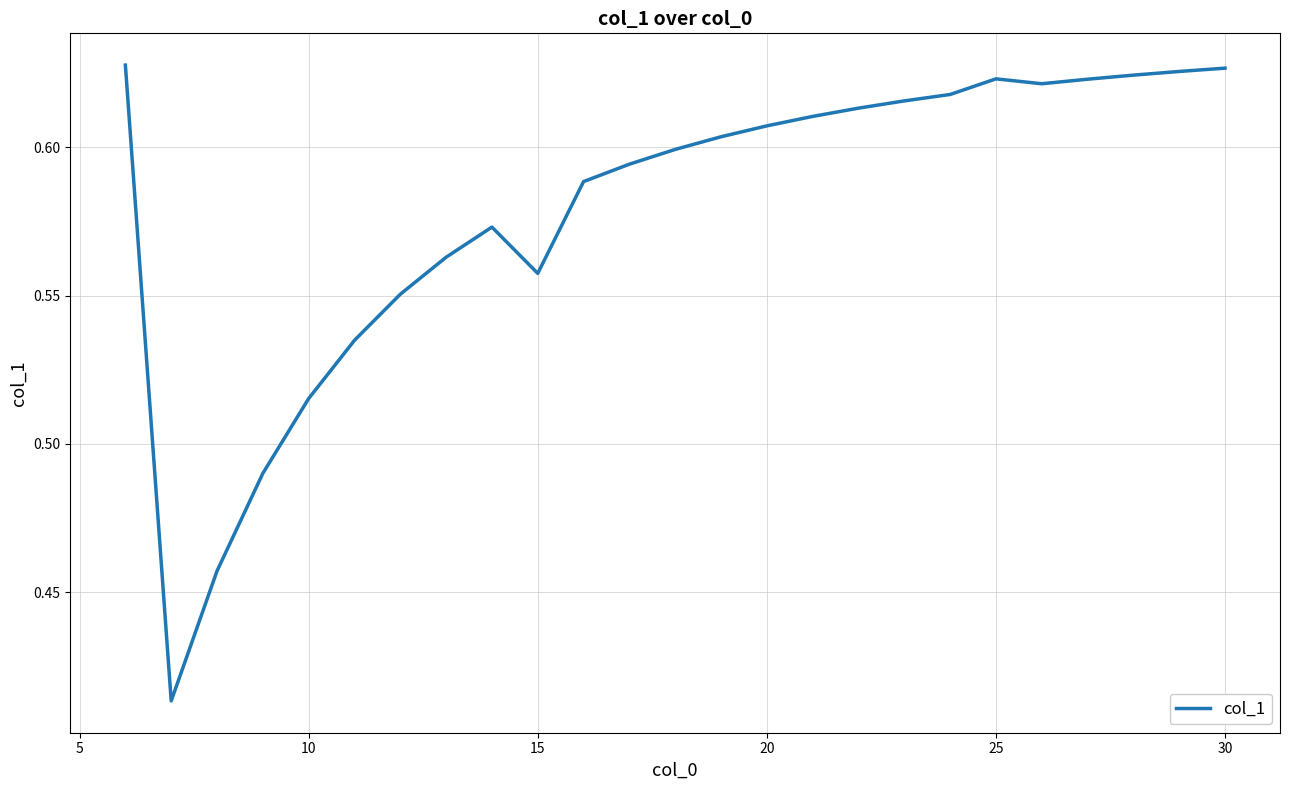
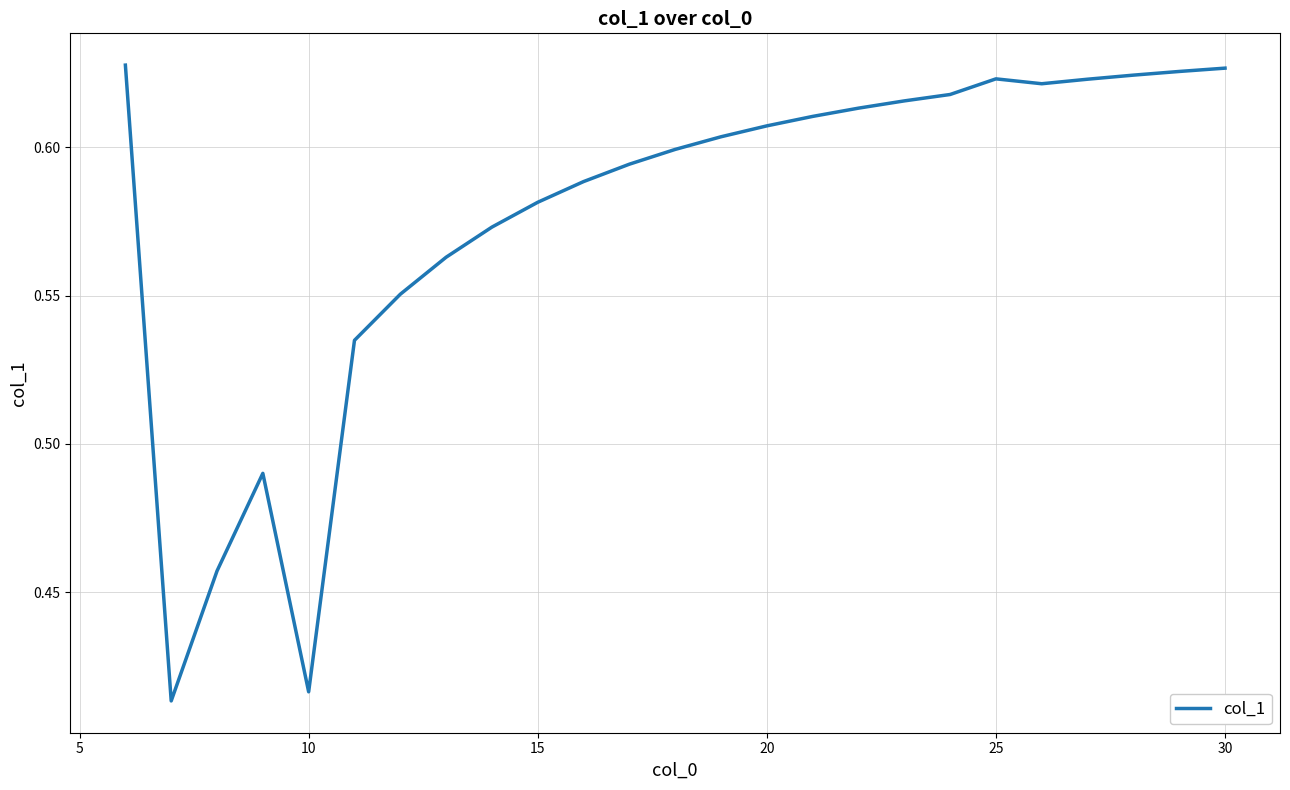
10: 0.515 -> 0.416
15: 0.557 -> 0.581
